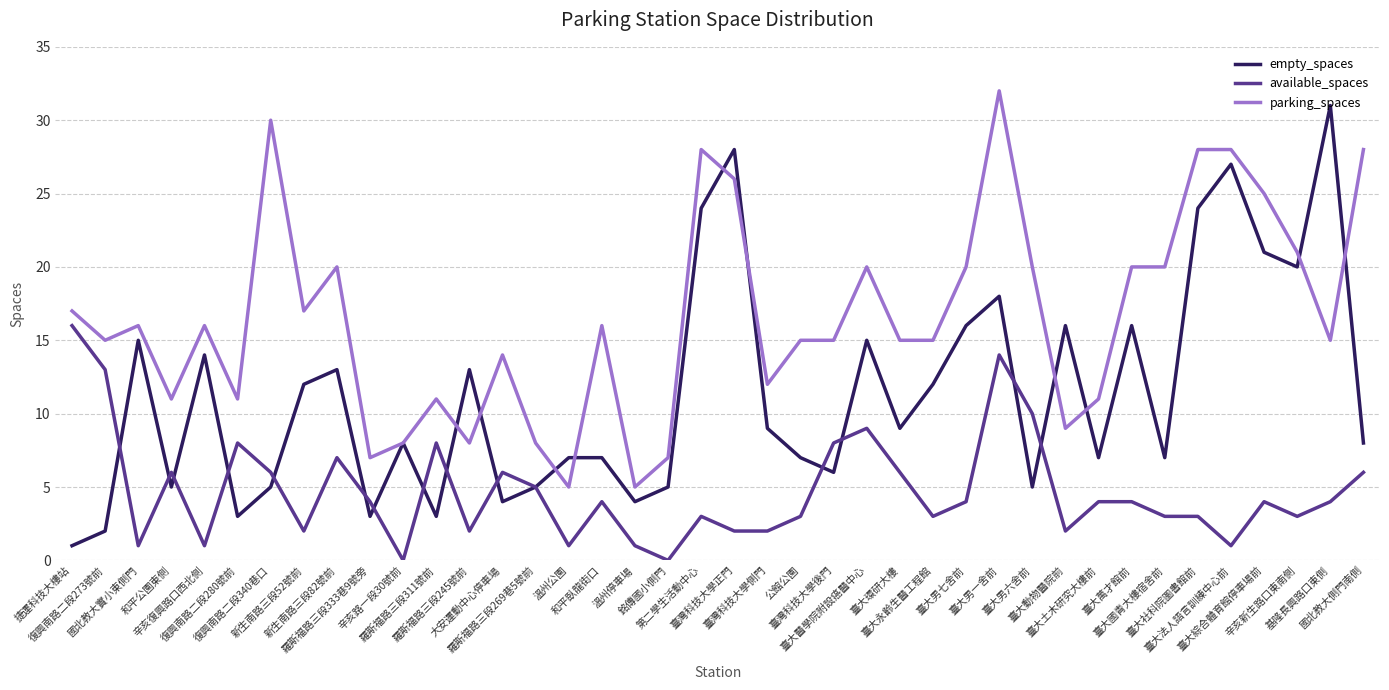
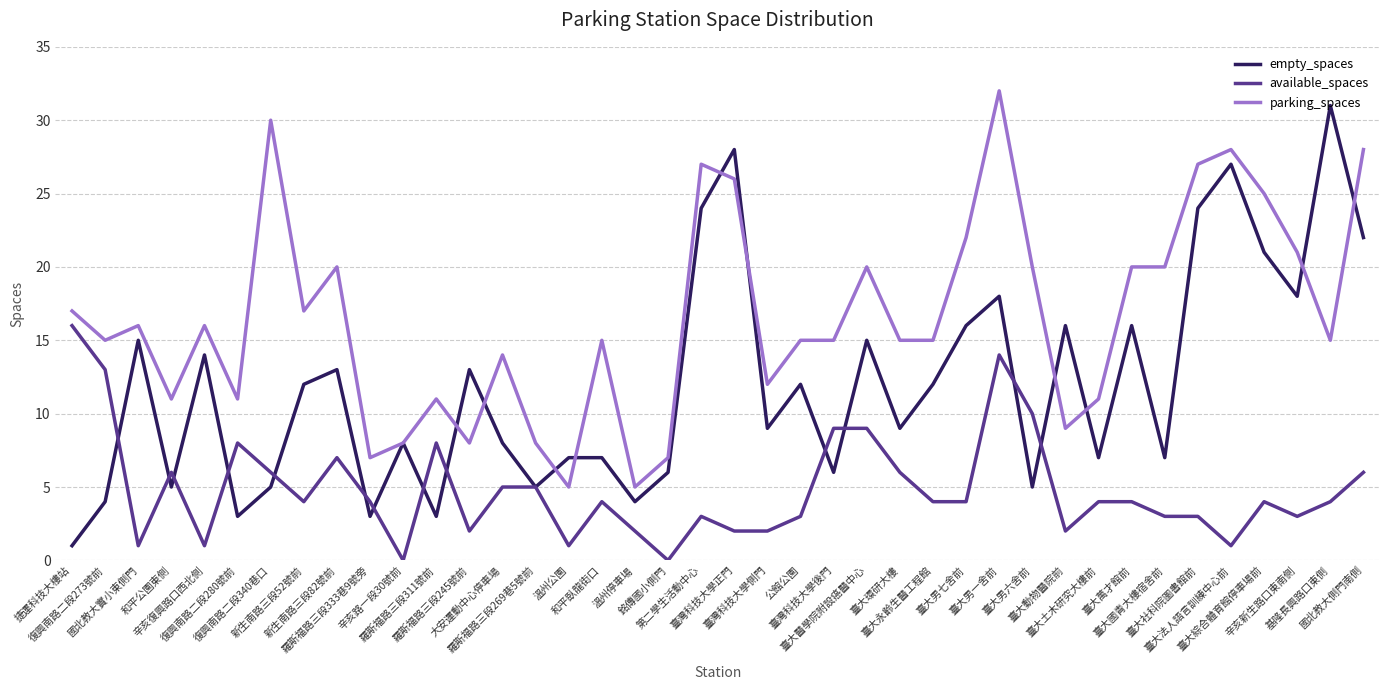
empty_spaces, 復興南路二段273號前: 2 -> 4
available_spaces, 新生南路三段52號前: 2 -> 4
empty_spaces, 大安運動中心停車場: 4 -> 8
available_spaces, 大安運動中心停車場: 6 -> 5
parking_spaces, 和平臥龍街口: 16 -> 15
available_spaces, 溫州停車場: 1 -> 2
empty_spaces, 銘傳國小側門: 5 -> 6
parking_spaces, 第二學生活動中心: 28 -> 27
empty_spaces, 公館公園: 7 -> 12
available_spaces, 臺灣科技大學後門: 8 -> 9
available_spaces, 臺大永齡生醫工程館: 3 -> 4
parking_spaces, 臺大男七舍前: 20 -> 22
parking_spaces, 臺大社科院圖書館前: 28 -> 27
empty_spaces, 辛亥新生路口東南側: 20 -> 18
empty_spaces, 國北教大側門南側: 8 -> 22
